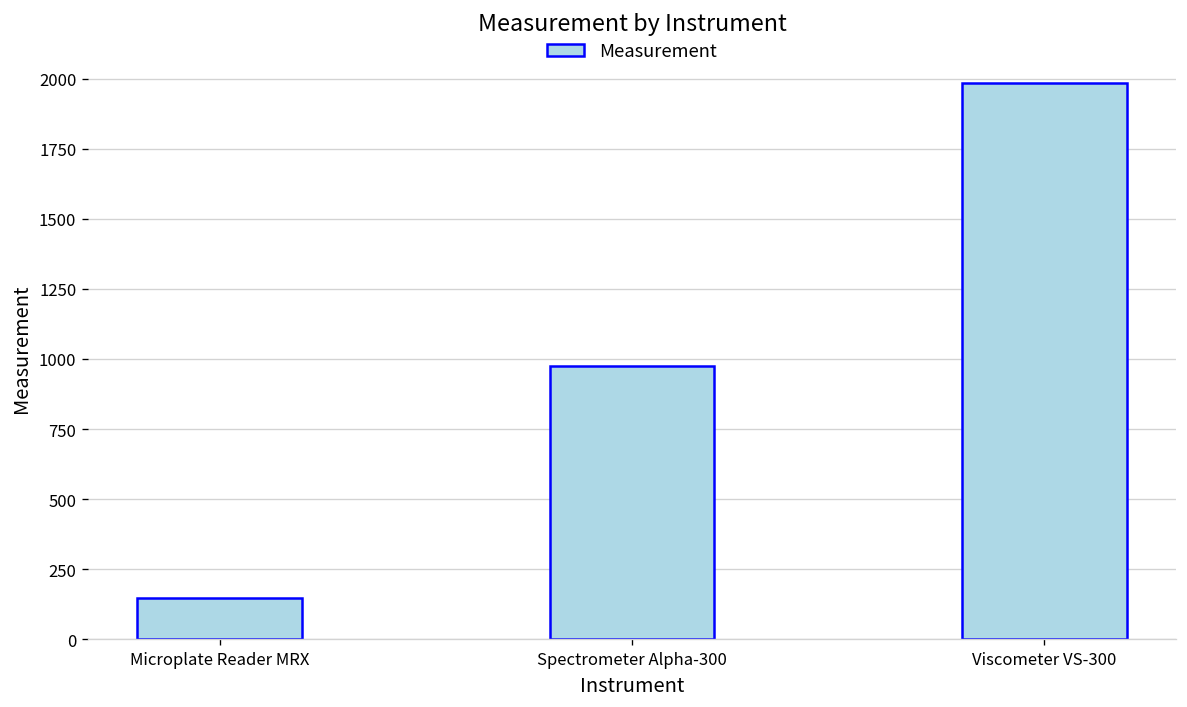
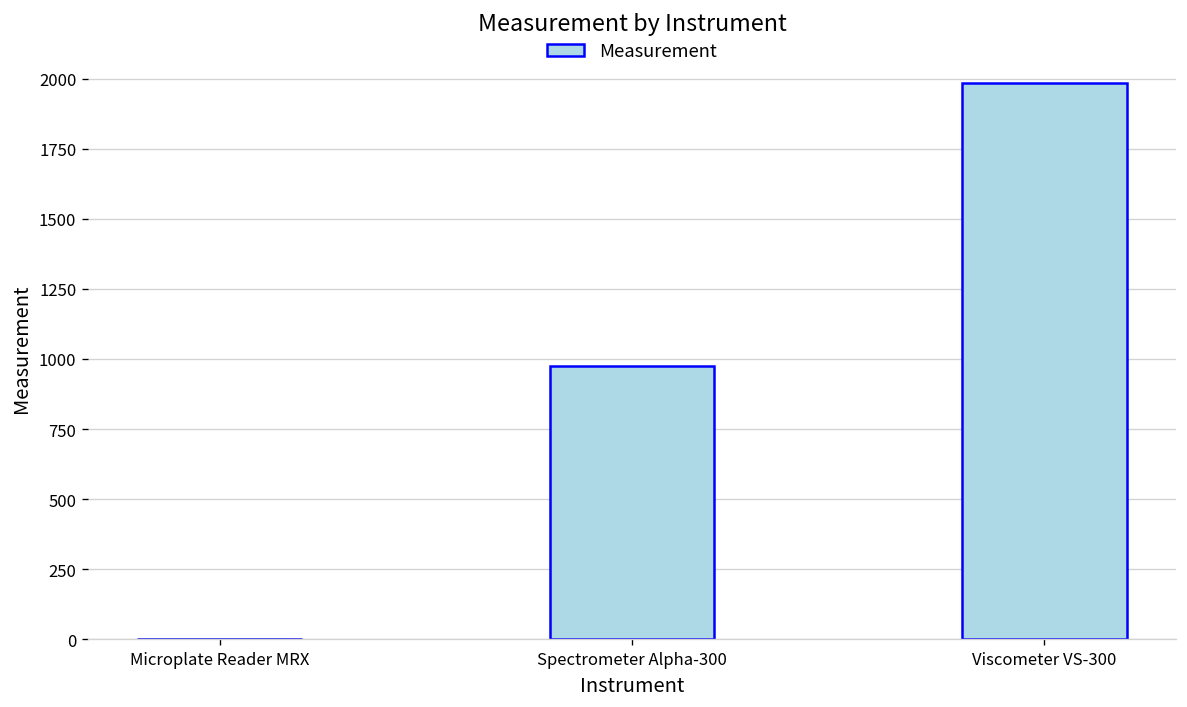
Microplate Reader MRX: 150 -> 0
